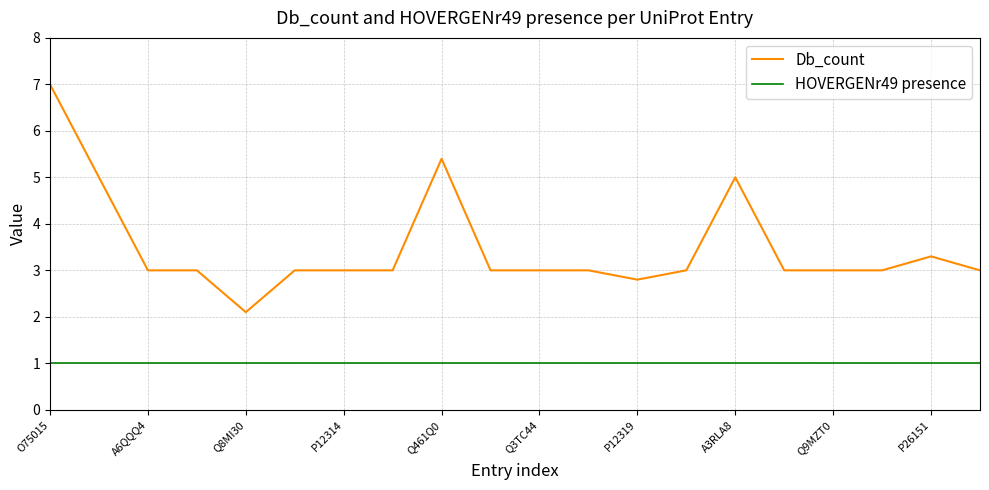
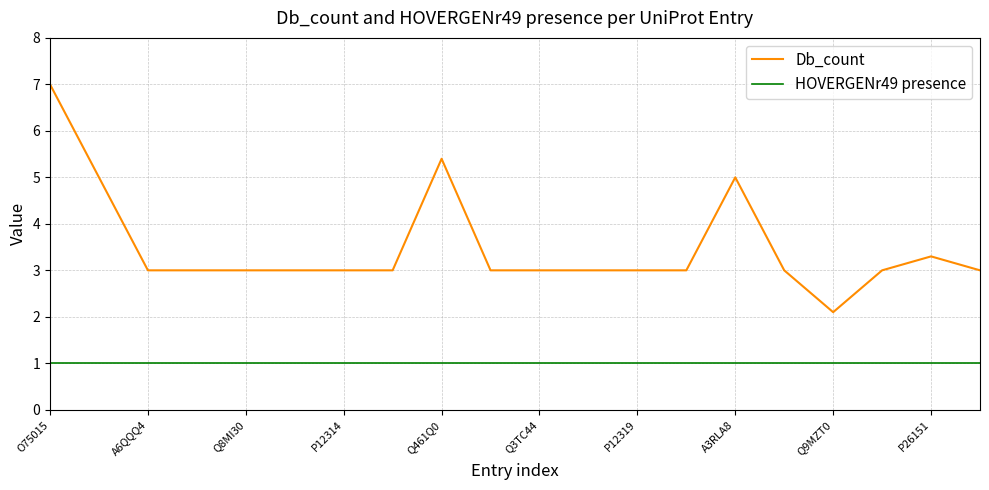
Db_count, Q8MI30: 2.1 -> 3.0
Db_count, P12319: 2.8 -> 3.0
Db_count, Q9MZT0: 3.0 -> 2.1
